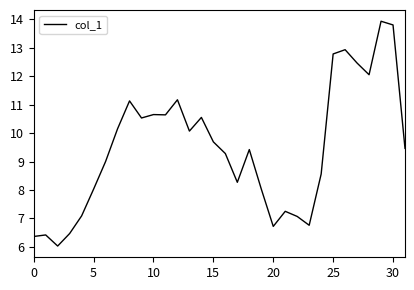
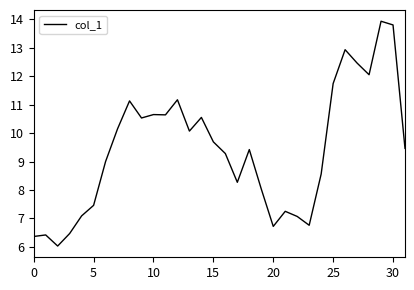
5: 8.0 -> 7.5
25: 12.8 -> 11.7
